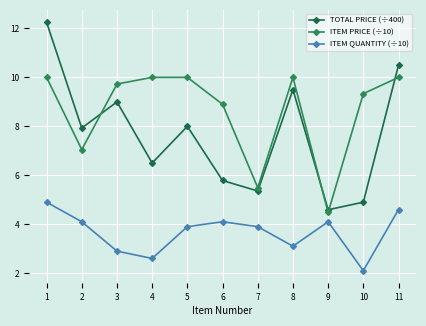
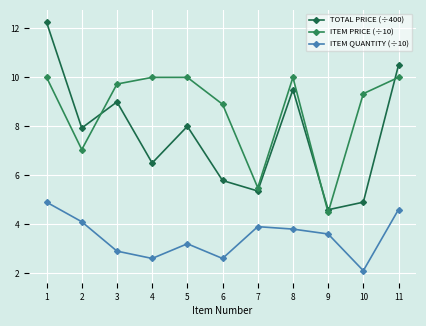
ITEM QUANTITY (÷10), 5: 3.9 -> 3.2
ITEM QUANTITY (÷10), 6: 4.1 -> 2.6
ITEM QUANTITY (÷10), 8: 3.1 -> 3.8
ITEM QUANTITY (÷10), 9: 4.1 -> 3.6
